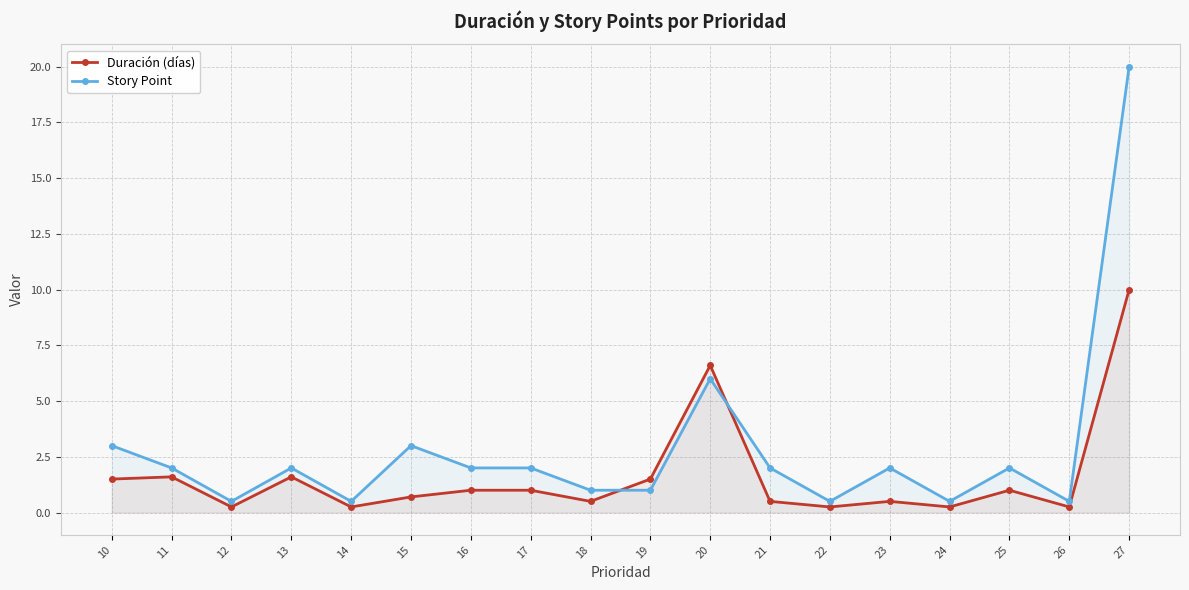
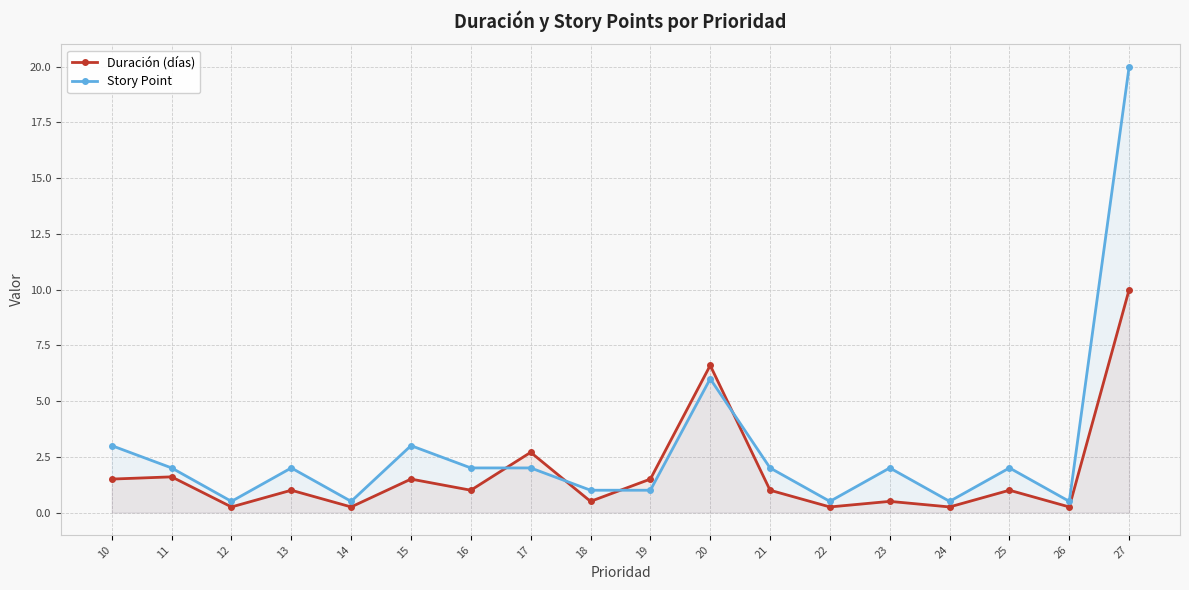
Duración (días), 13: 1.6 -> 1.0
Duración (días), 15: 0.7 -> 1.5
Duración (días), 17: 1.0 -> 2.7
Duración (días), 21: 0.5 -> 1.0
